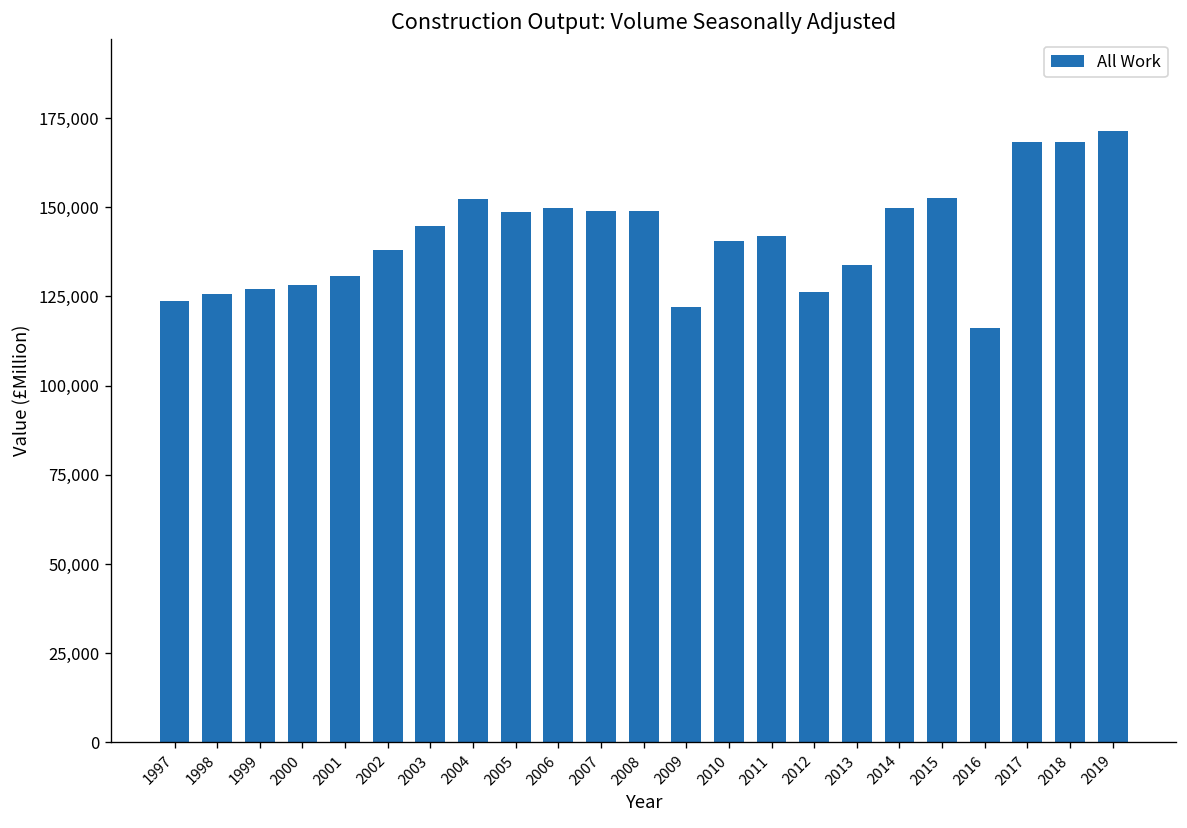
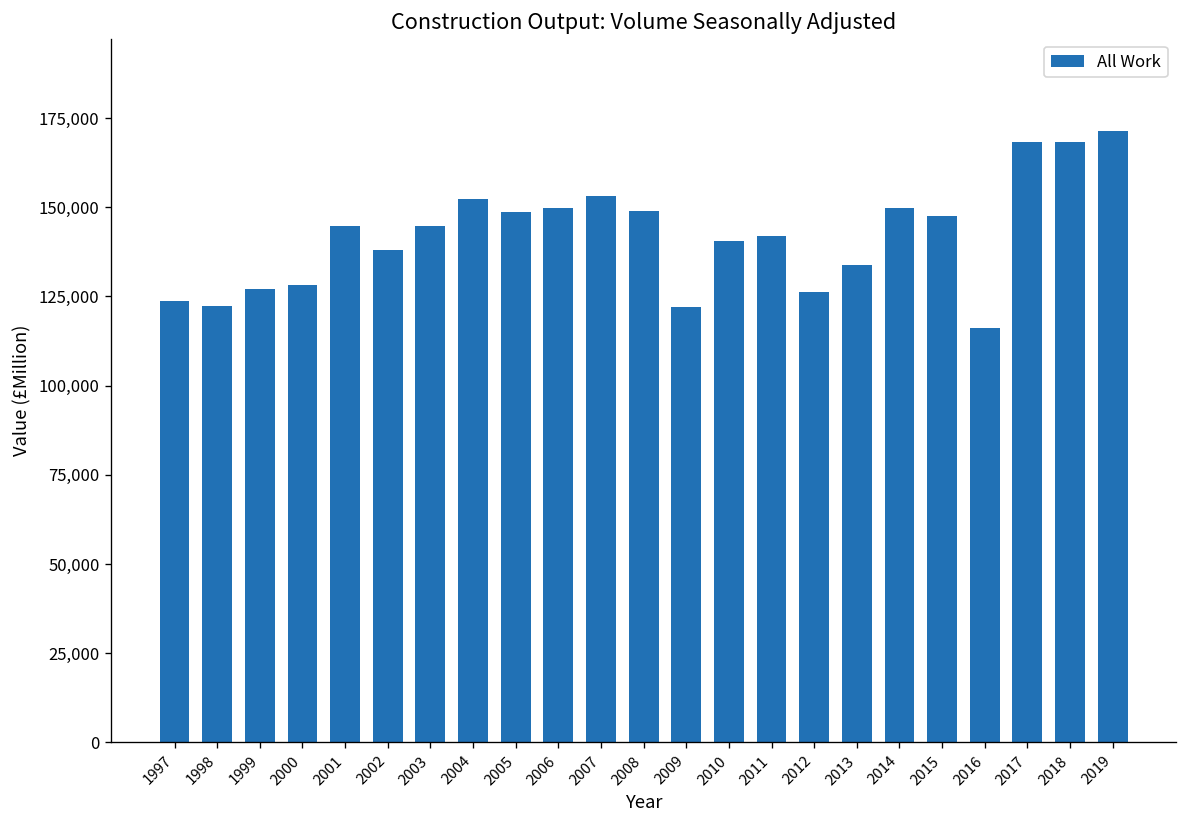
1998: 126,000 -> 122,000
2001: 131,000 -> 145,000
2007: 149,000 -> 153,000
2015: 153,000 -> 148,000
